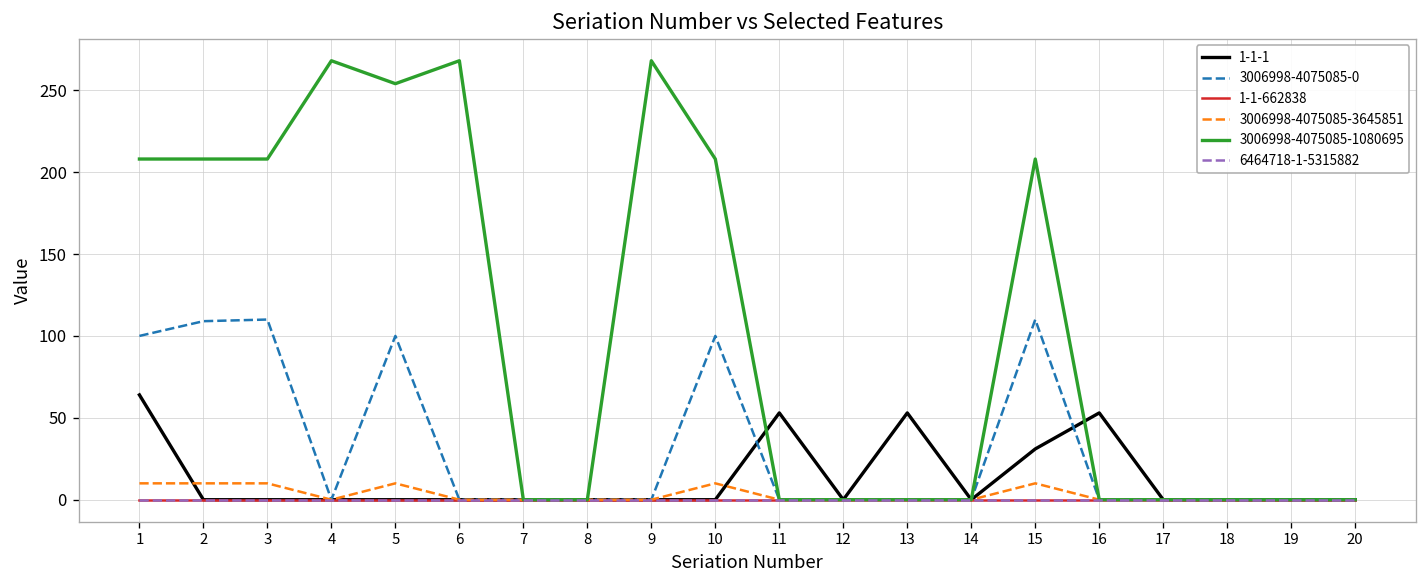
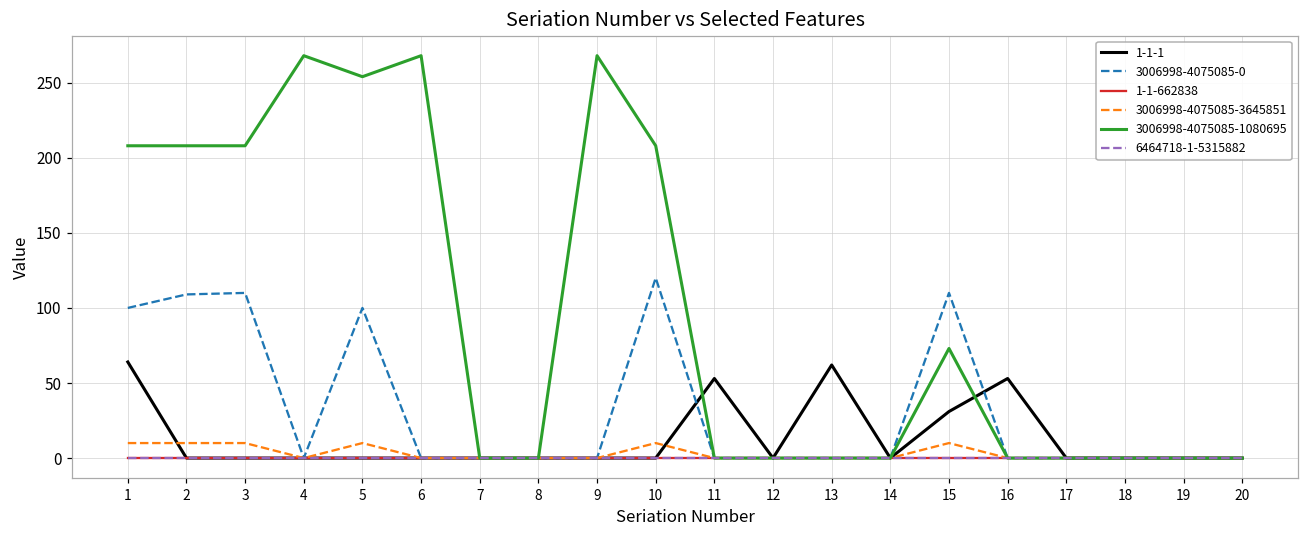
3006998-4075085-0, 10: 100 -> 120
1-1-1, 13: 53 -> 62
3006998-4075085-1080695, 15: 208 -> 73
